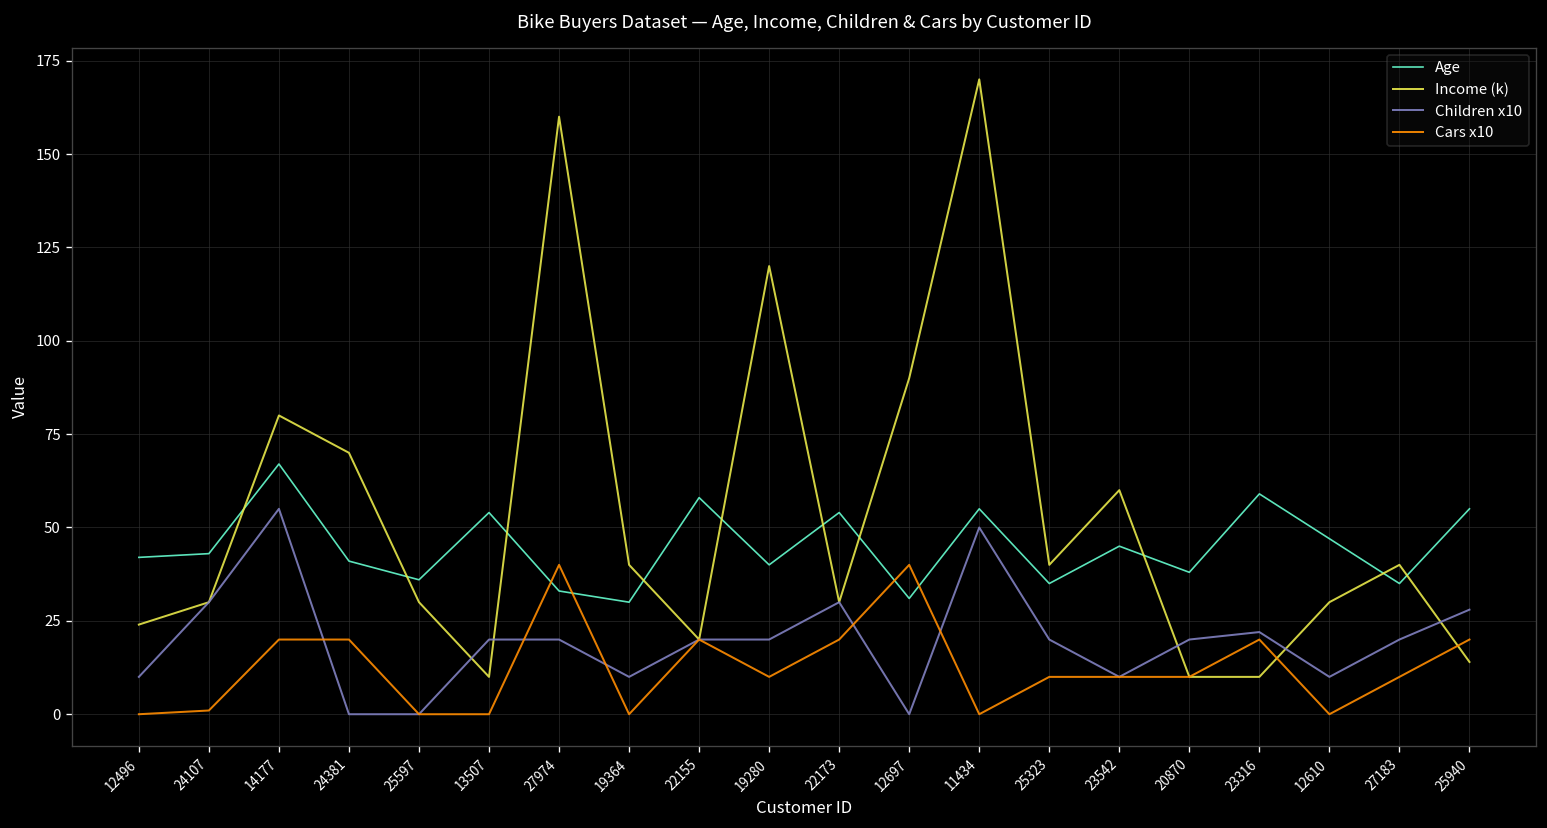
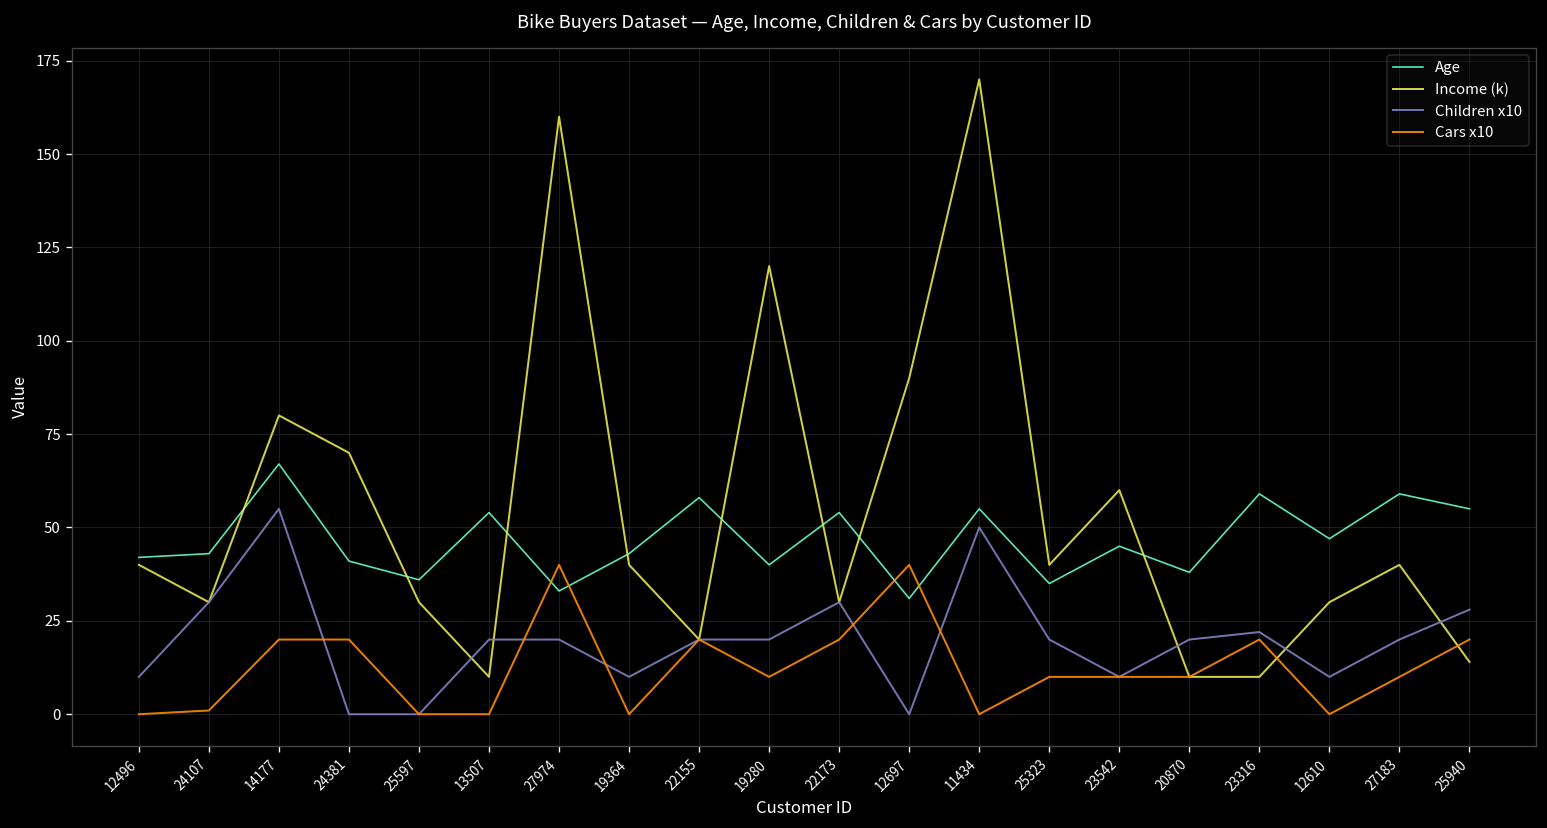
Income (k), 12496: 24 -> 40
Age, 19364: 30 -> 43
Age, 27183: 35 -> 59
